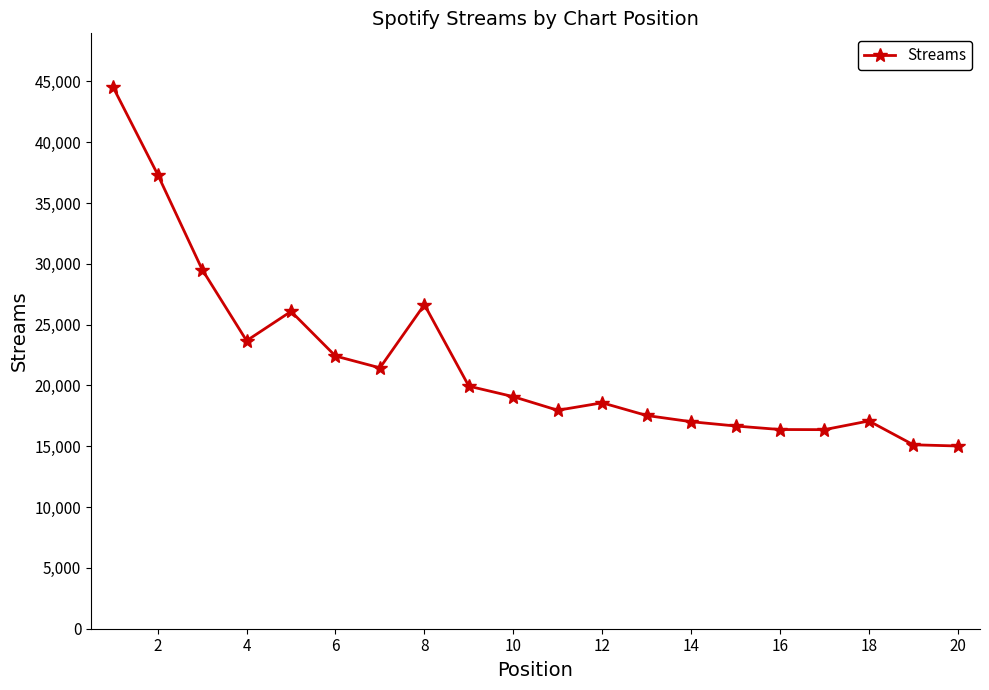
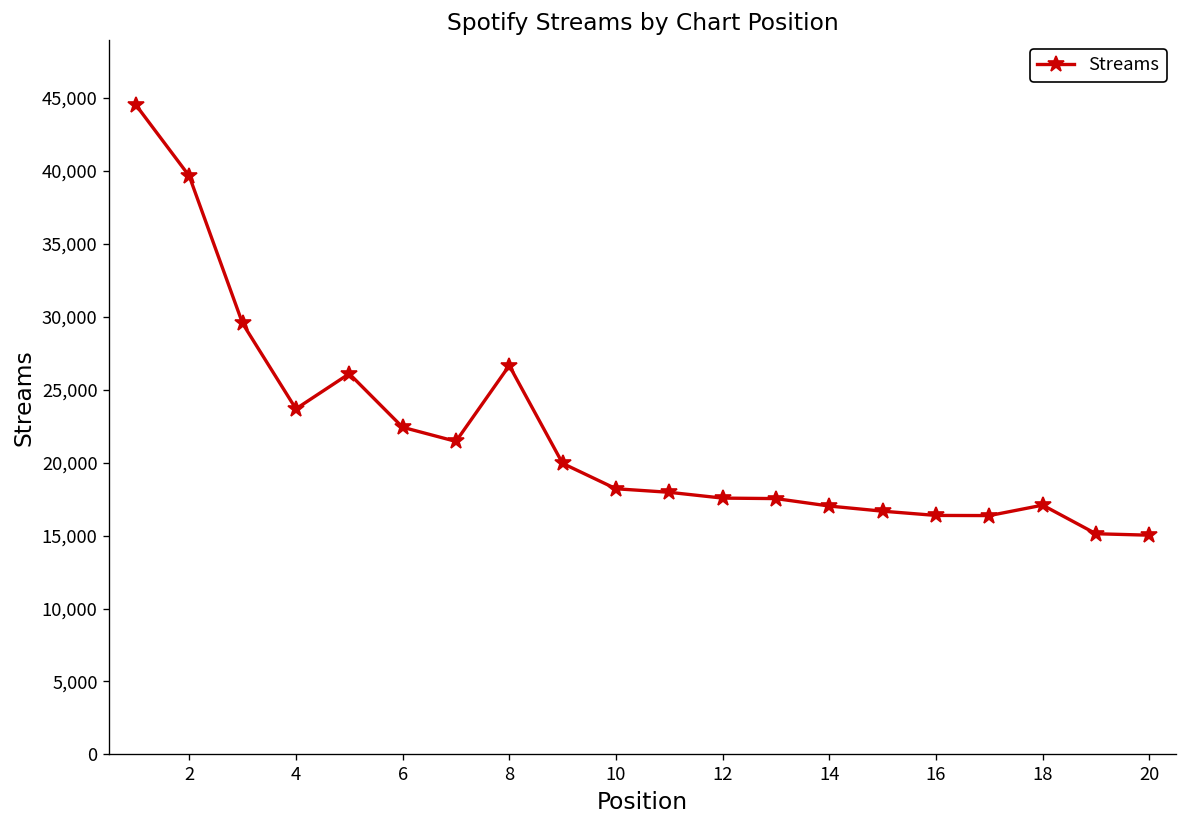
2: 37,300 -> 39,600
10: 19,100 -> 18,200
12: 18,600 -> 17,600
